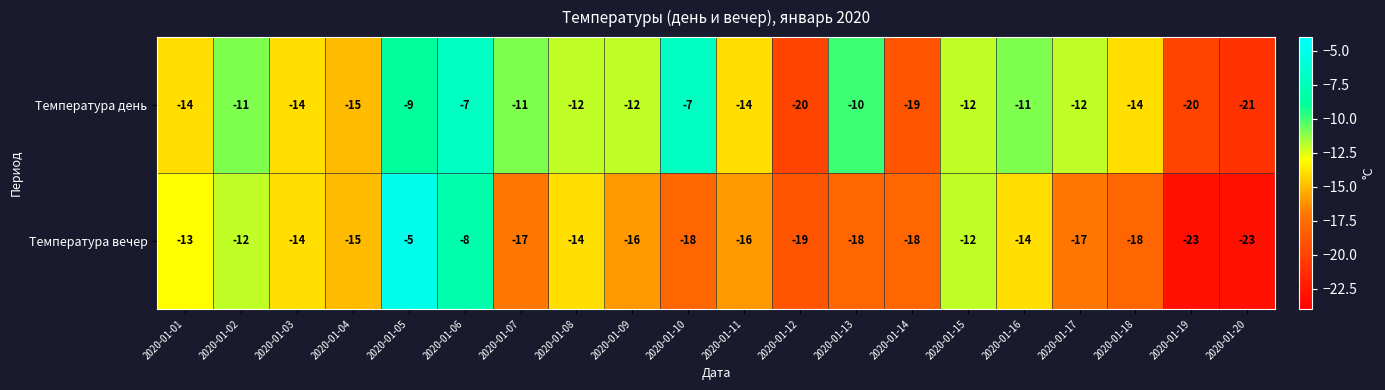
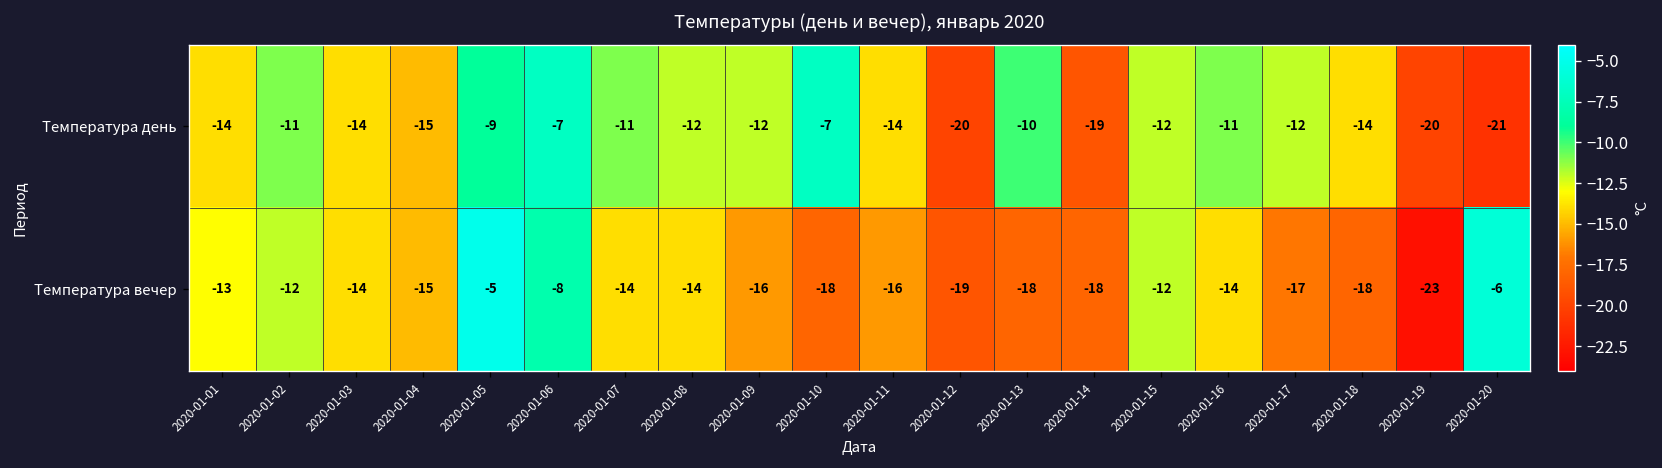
Температура вечер, 2020-01-07: -17 -> -14
Температура вечер, 2020-01-20: -23 -> -6
